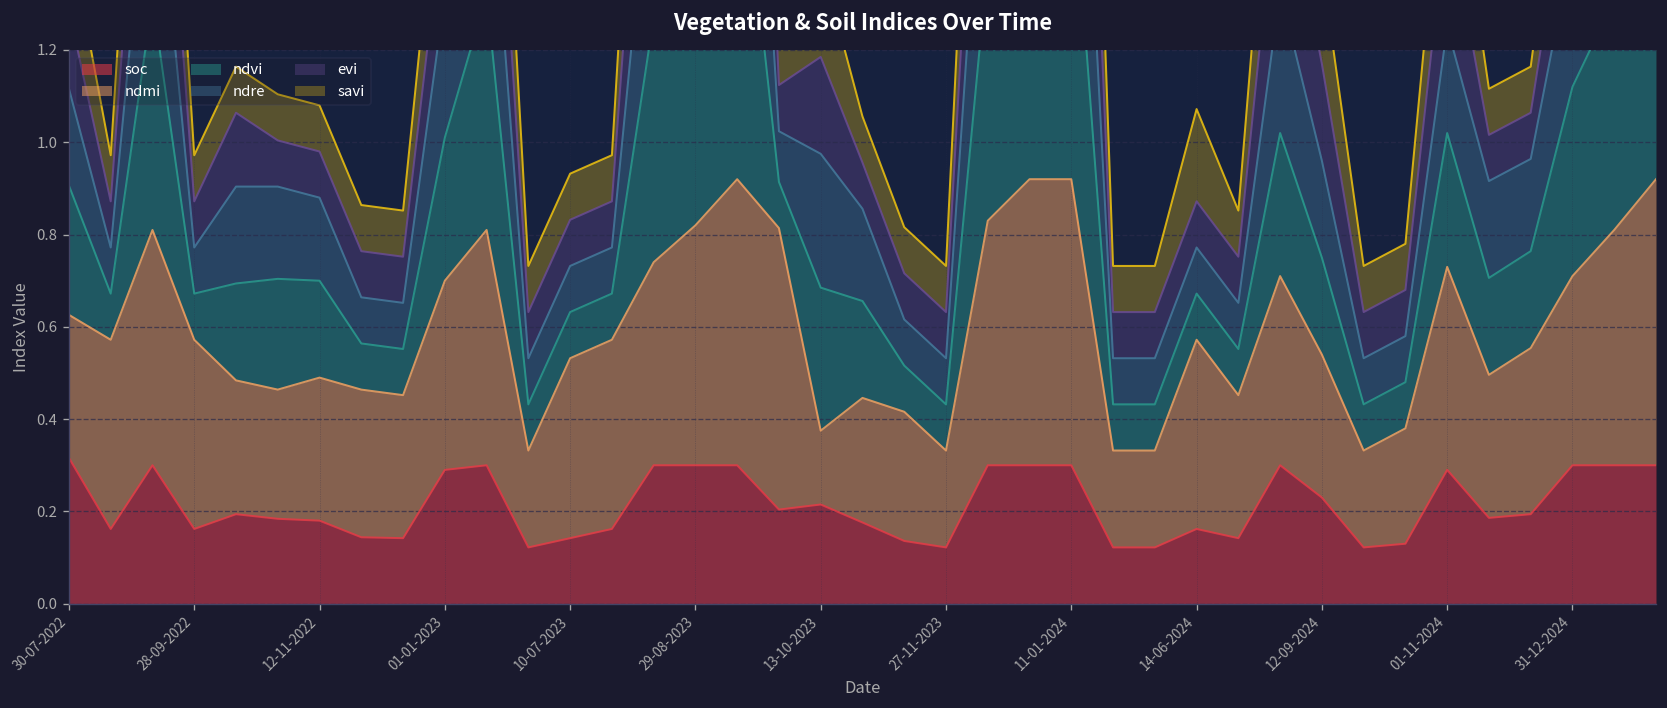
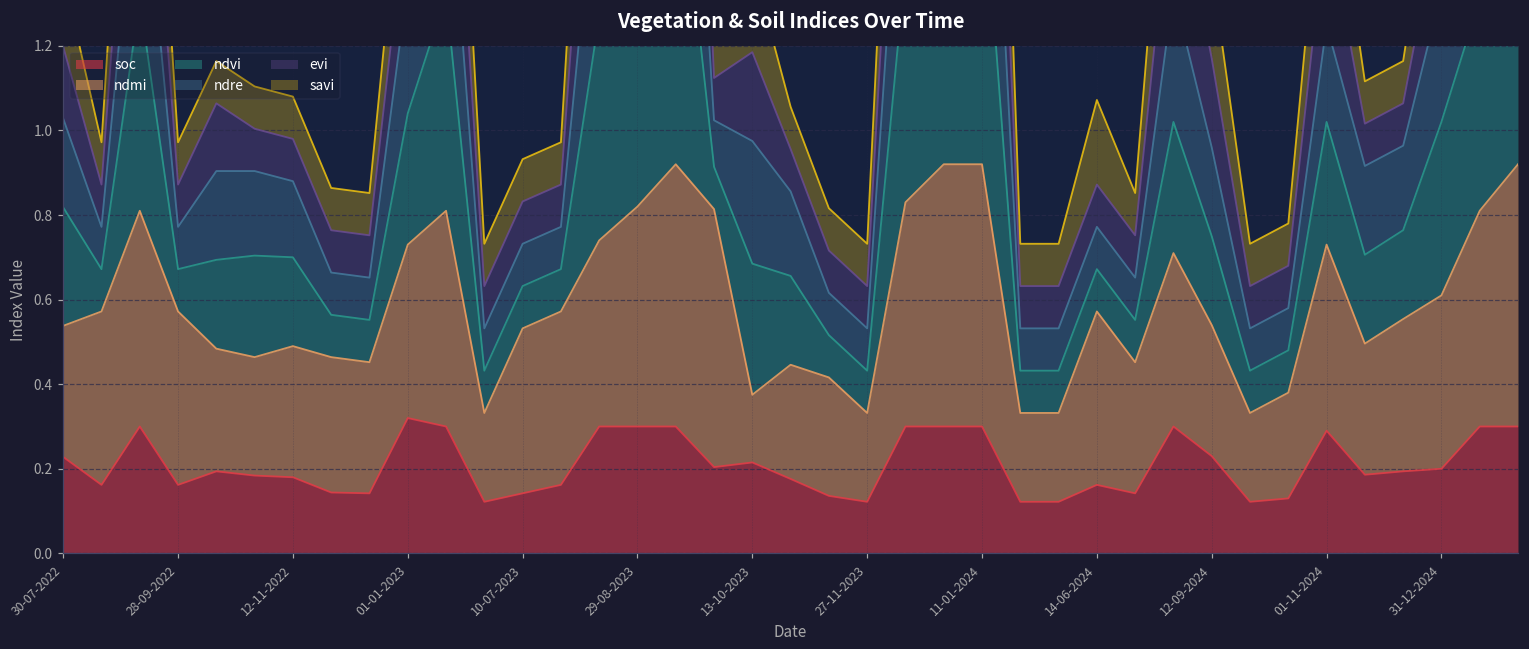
soc, 30-07-2022: 0.32 -> 0.23
soc, 01-01-2023: 0.29 -> 0.32
soc, 31-12-2024: 0.3 -> 0.2
